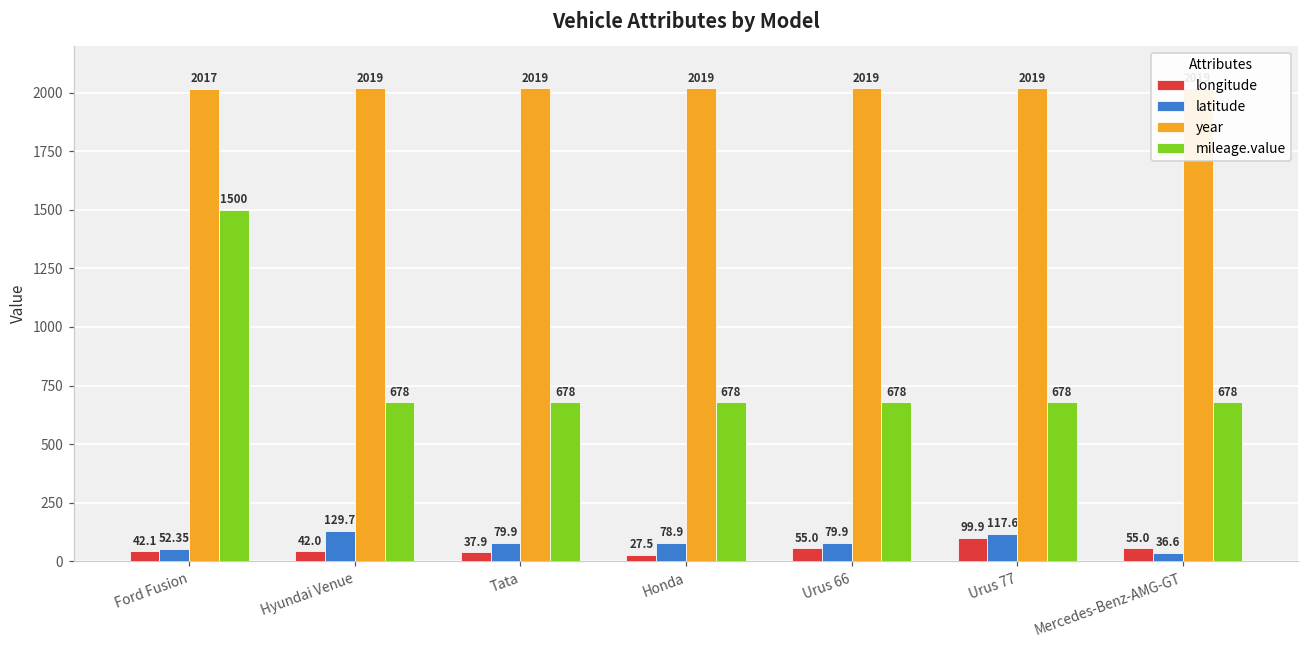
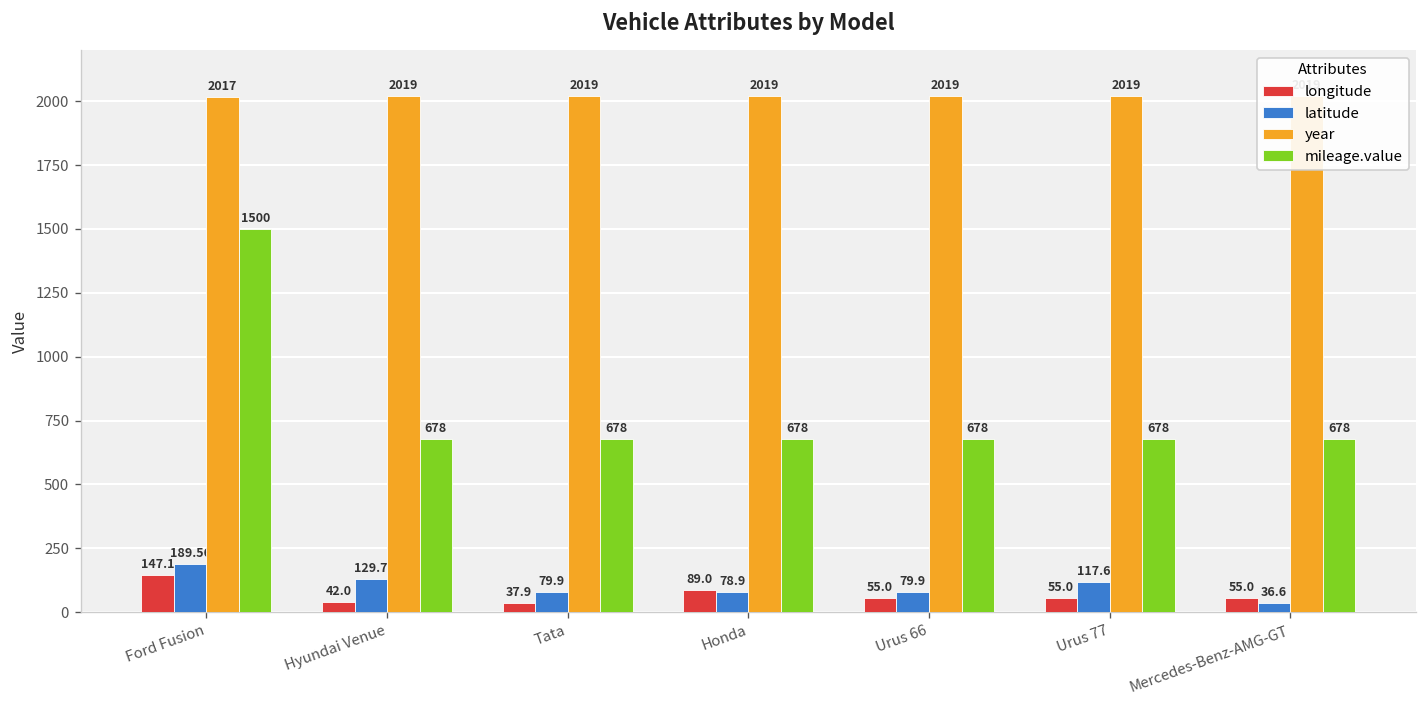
longitude, Ford Fusion: 42.1 -> 147.1
latitude, Ford Fusion: 52.35 -> 189.56
longitude, Honda: 27.5 -> 89.0
longitude, Urus 77: 99.9 -> 55.0
